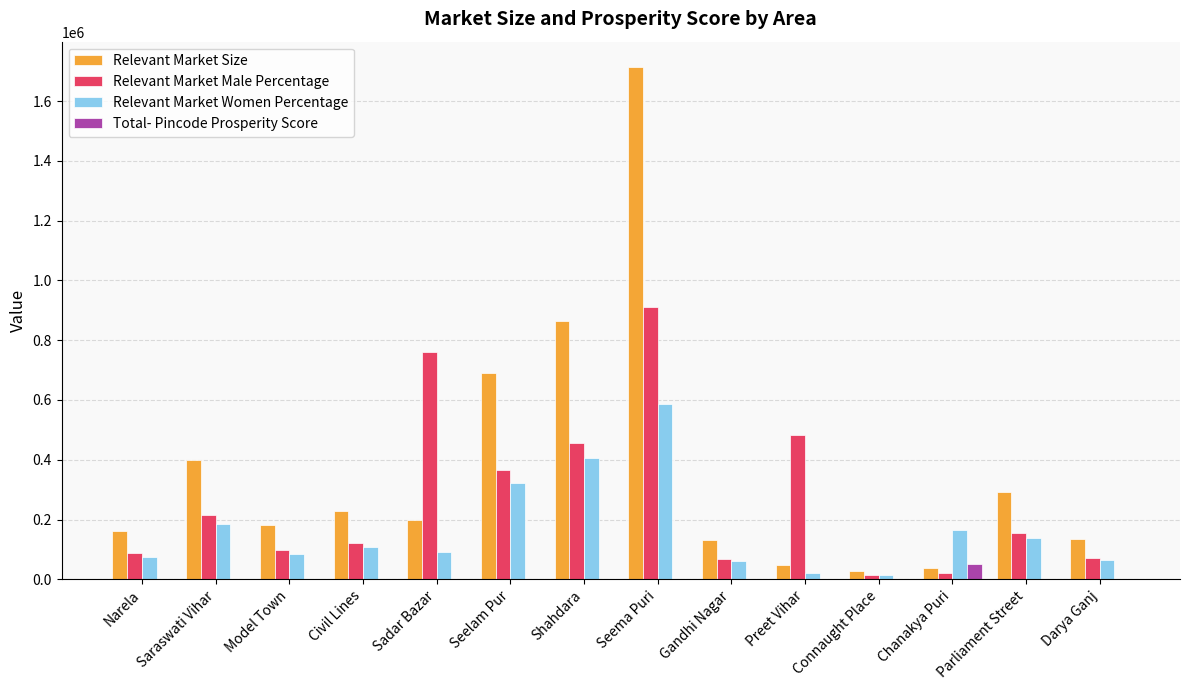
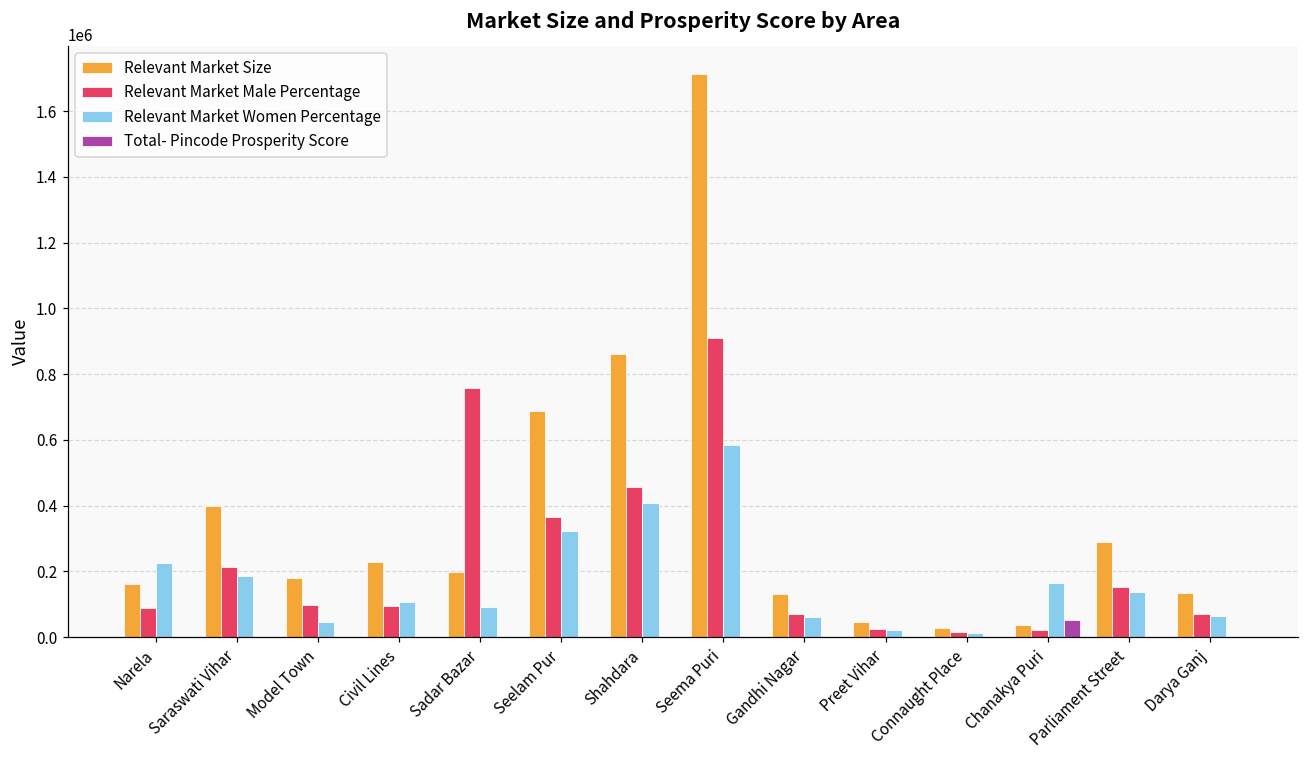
Relevant Market Women Percentage, Narela: 70000 -> 230000
Relevant Market Women Percentage, Model Town: 80000 -> 50000
Relevant Market Male Percentage, Civil Lines: 120000 -> 90000
Relevant Market Male Percentage, Preet Vihar: 480000 -> 30000
